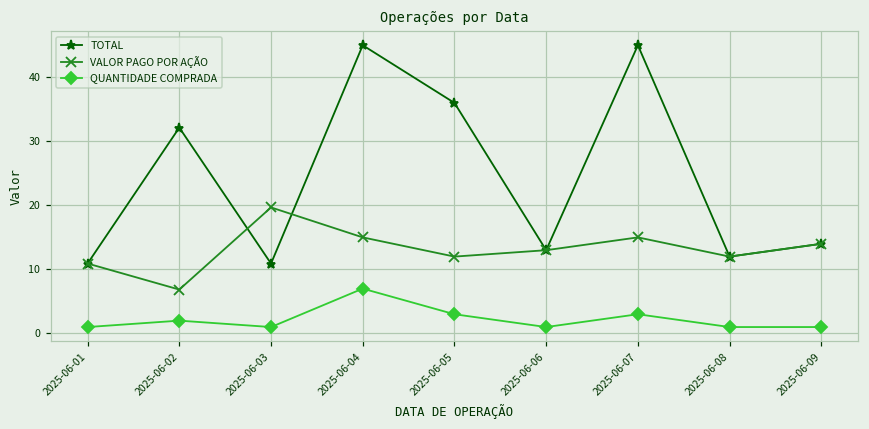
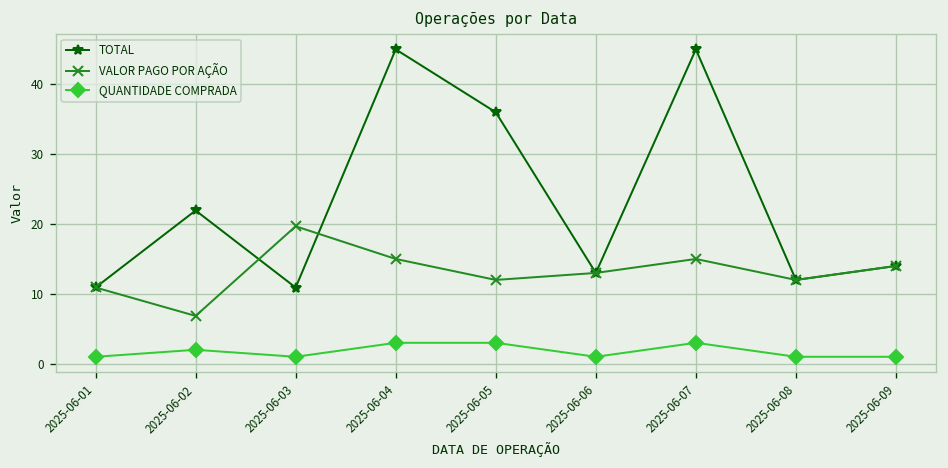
TOTAL, 2025-06-02: 32 -> 22
QUANTIDADE COMPRADA, 2025-06-04: 7 -> 3
